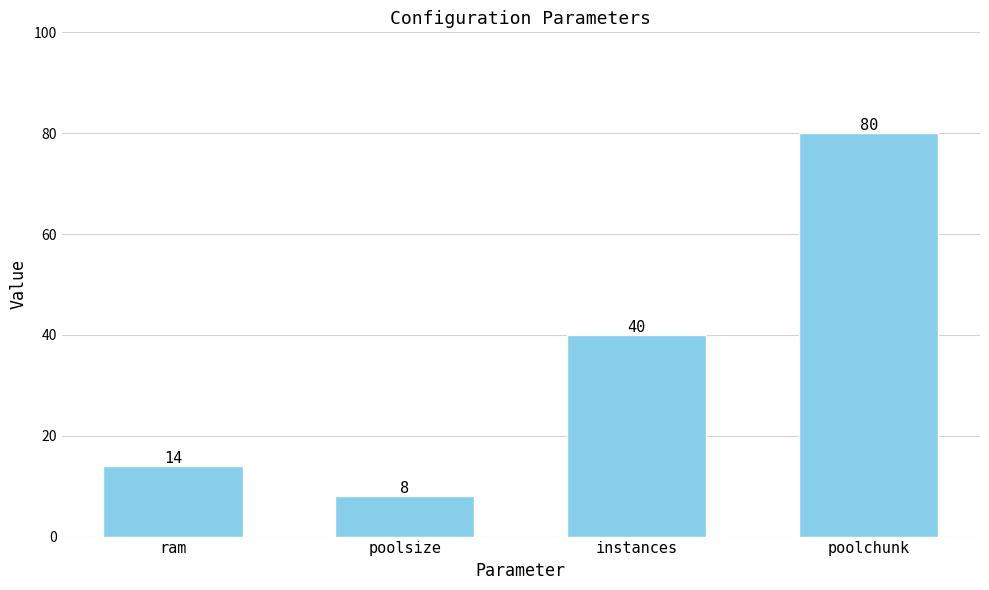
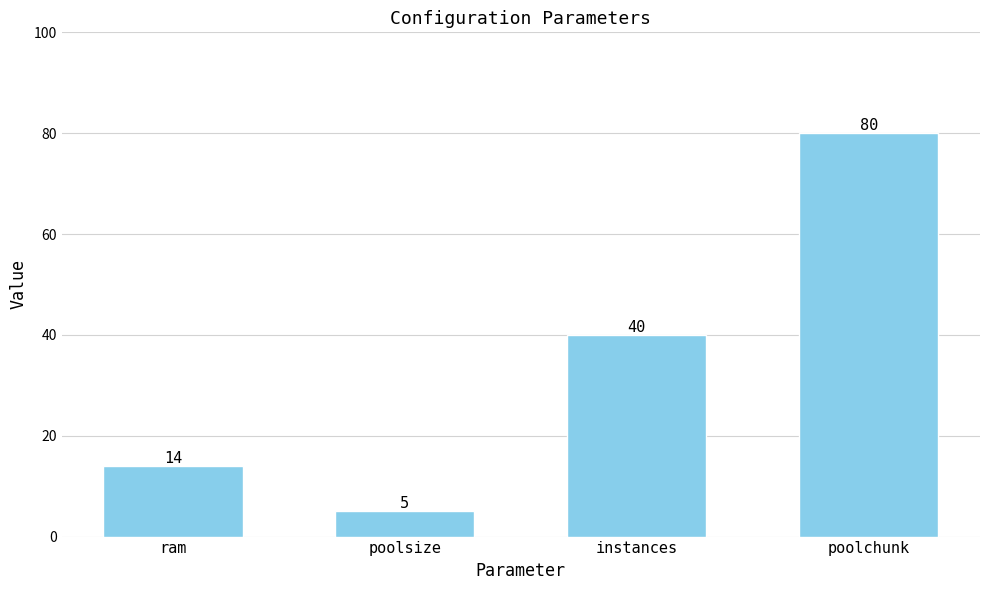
poolsize: 8 -> 5
